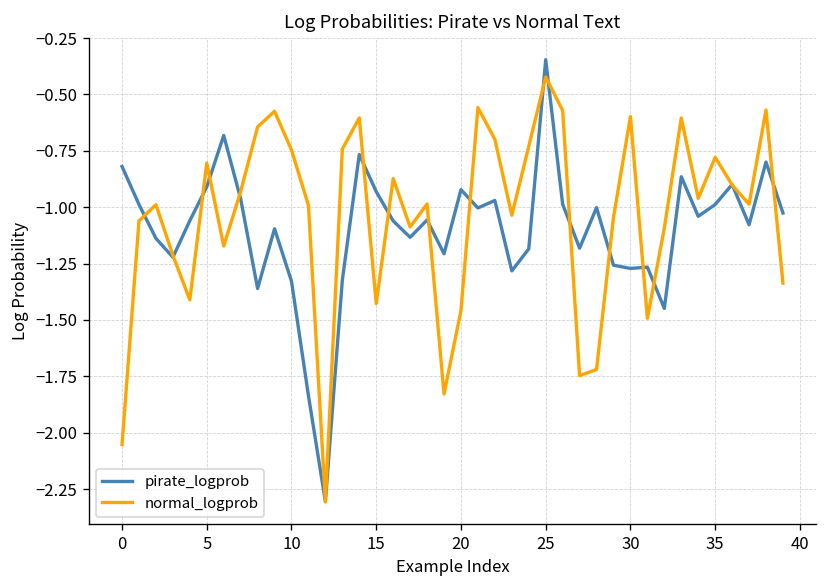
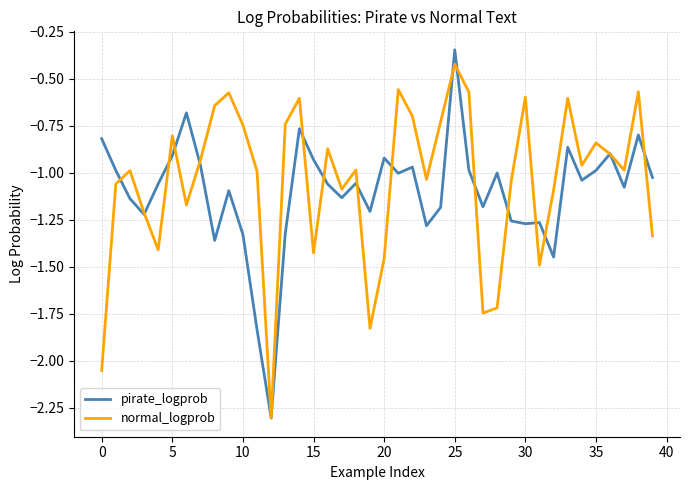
normal_logprob, 35: -0.78 -> -0.84
